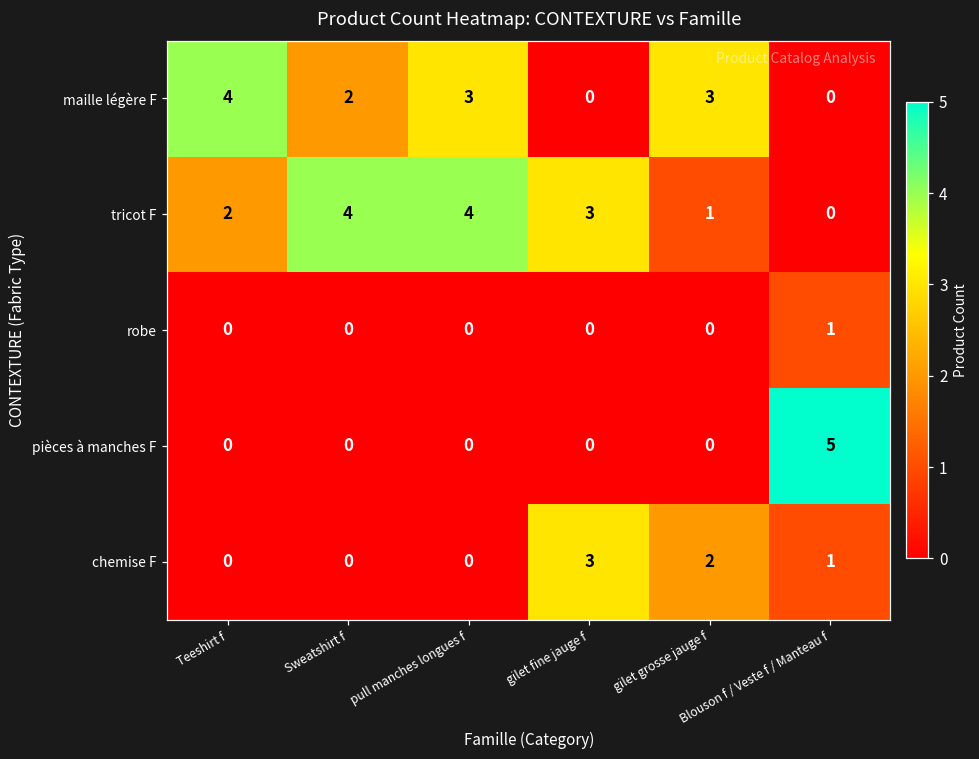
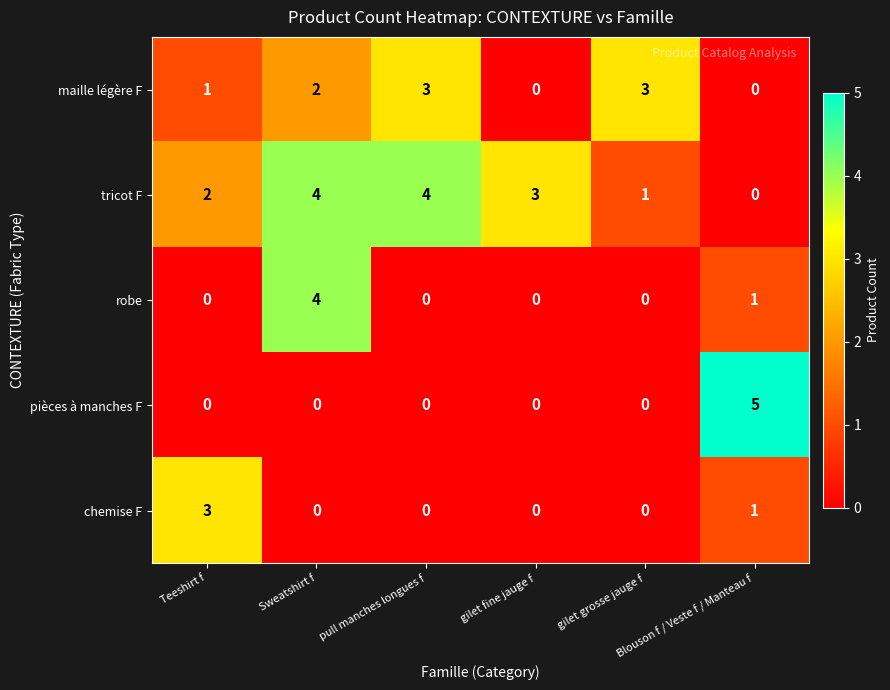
maille légère F, Teeshirt f: 4 -> 1
robe, Sweatshirt f: 0 -> 4
chemise F, Teeshirt f: 0 -> 3
chemise F, gilet fine jauge f: 3 -> 0
chemise F, gilet grosse jauge f: 2 -> 0
